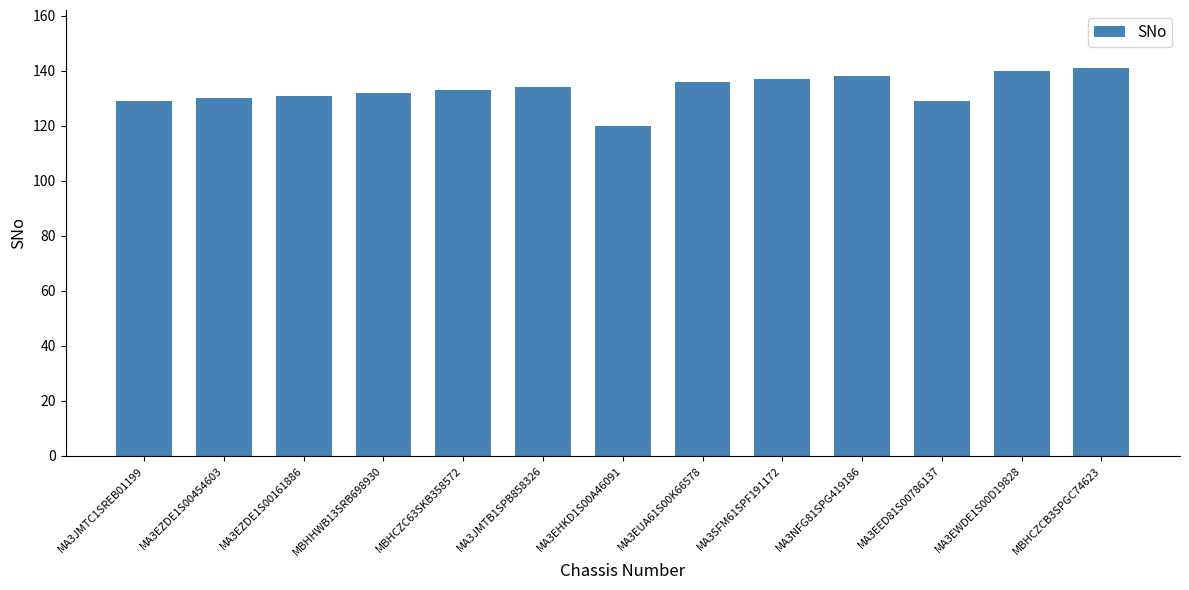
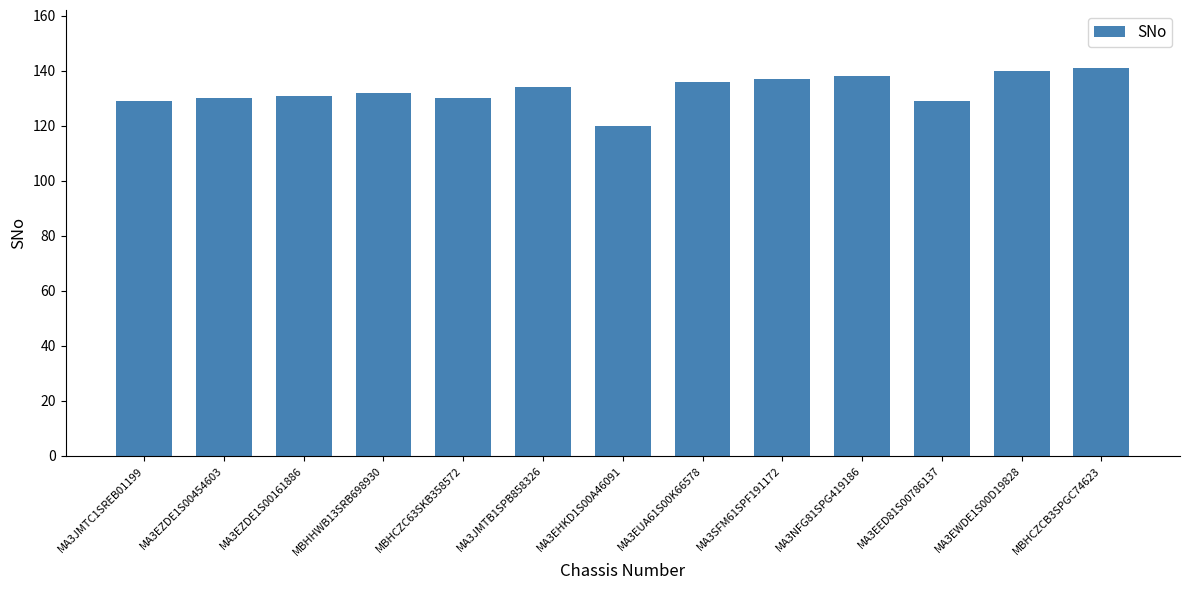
MBHCZC63SKB358572: 133 -> 130
